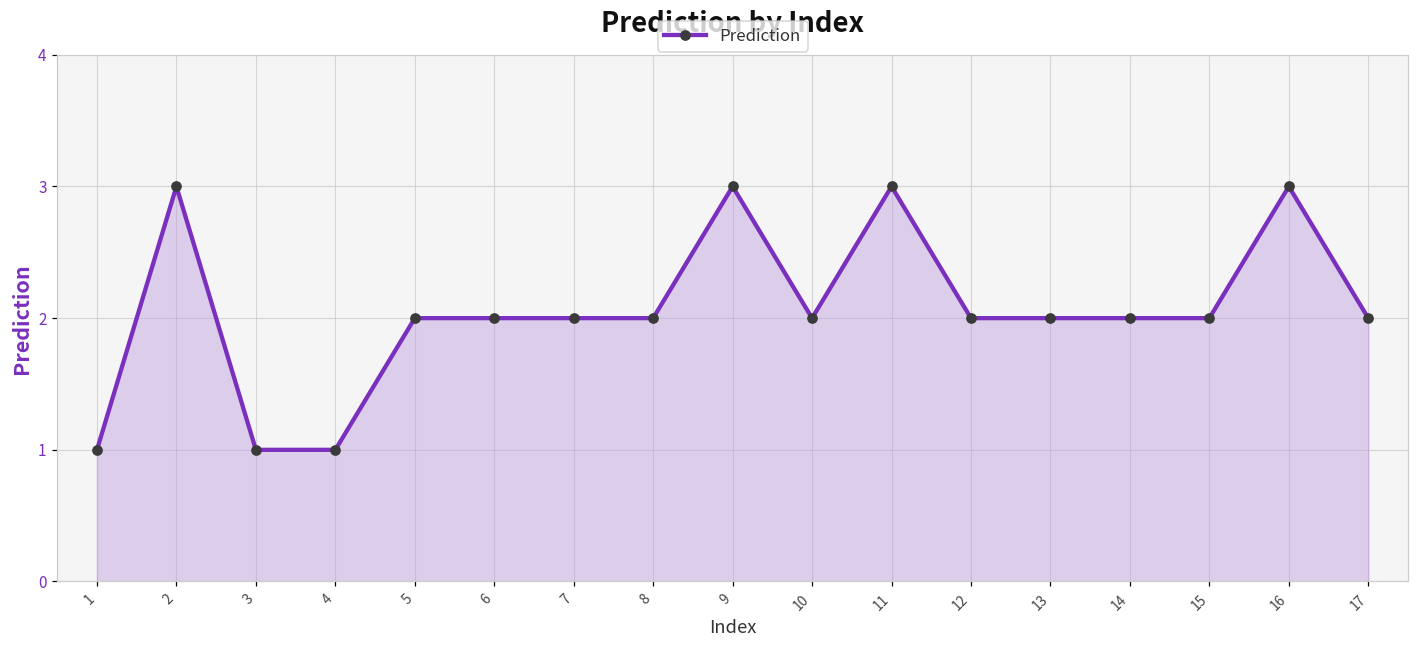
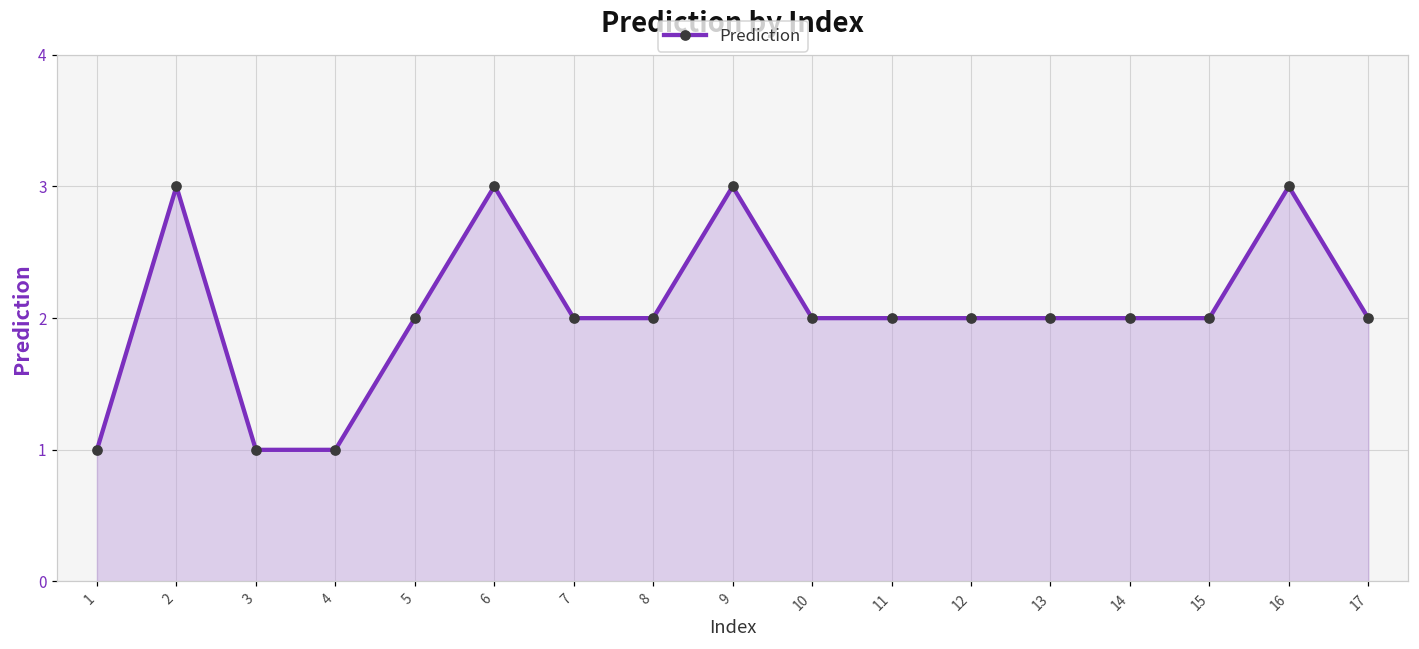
6: 2 -> 3
11: 3 -> 2
